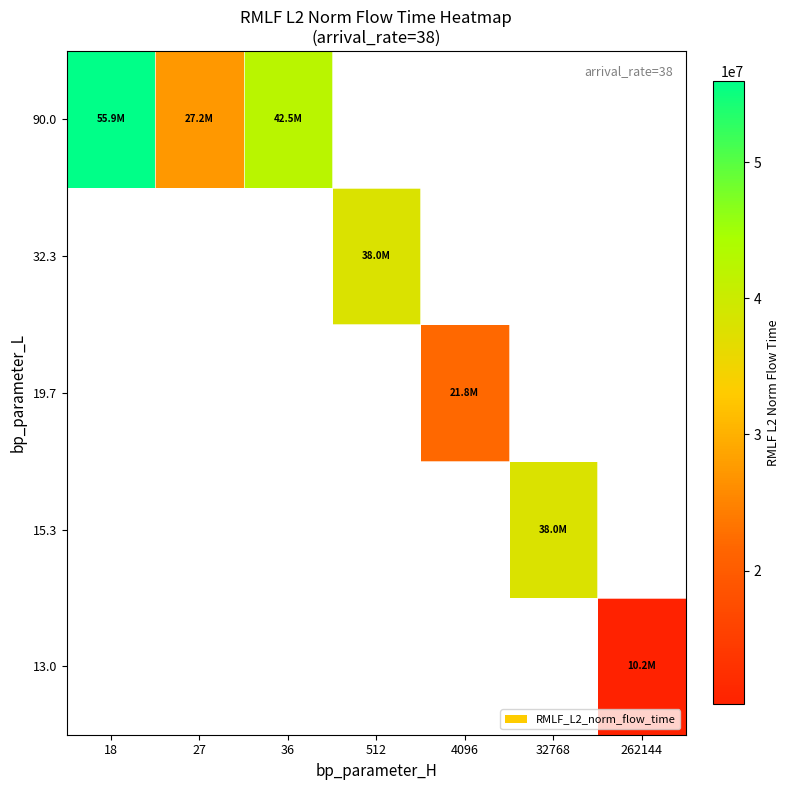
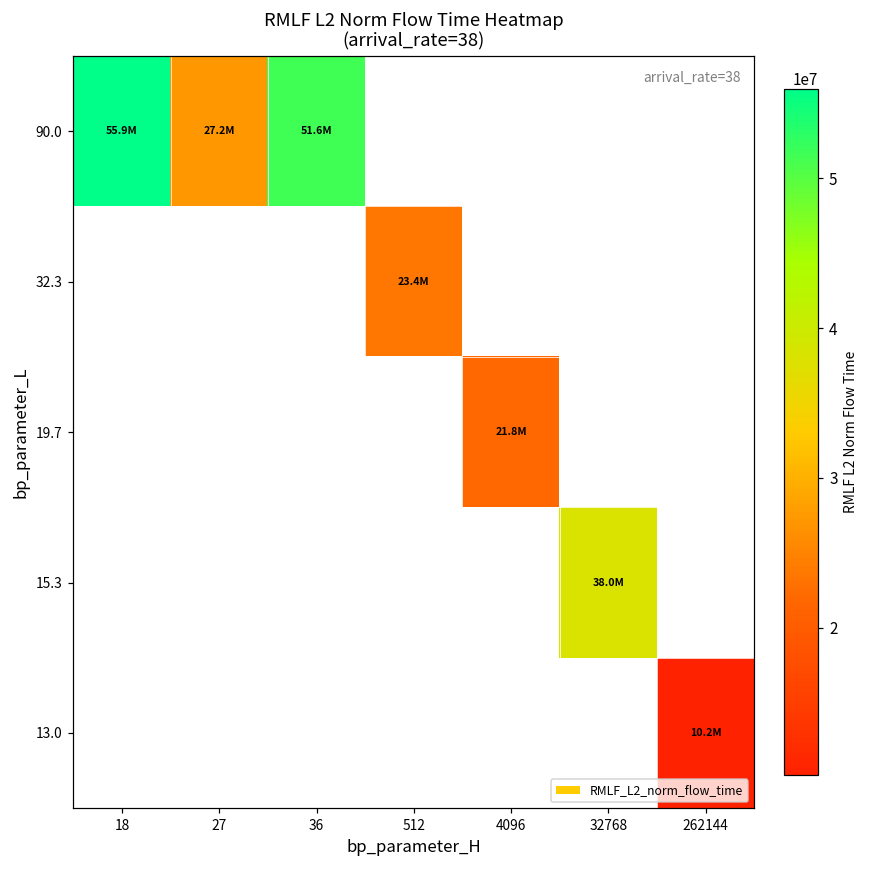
90.0, 36: 42.5M -> 51.6M
32.3, 512: 38.0M -> 23.4M
